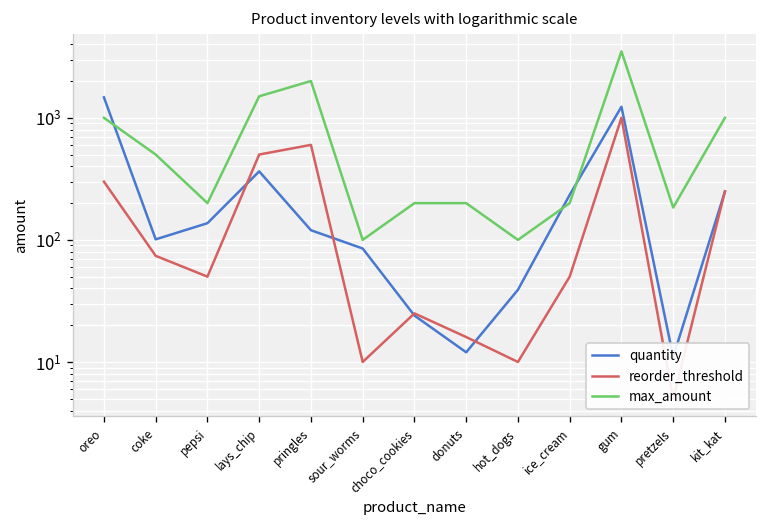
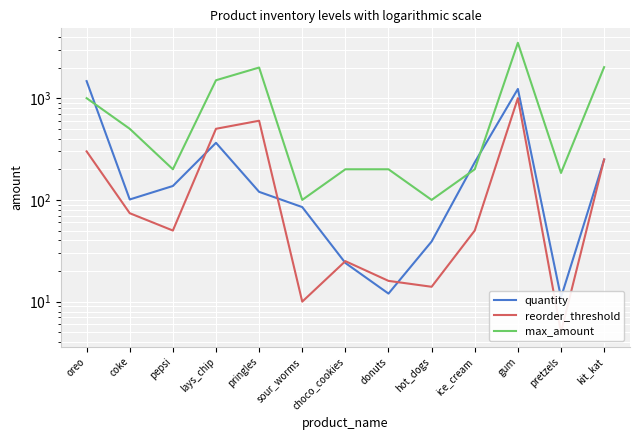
reorder_threshold, hot_dogs: 10 -> 14
max_amount, kit_kat: 1000 -> 2000
